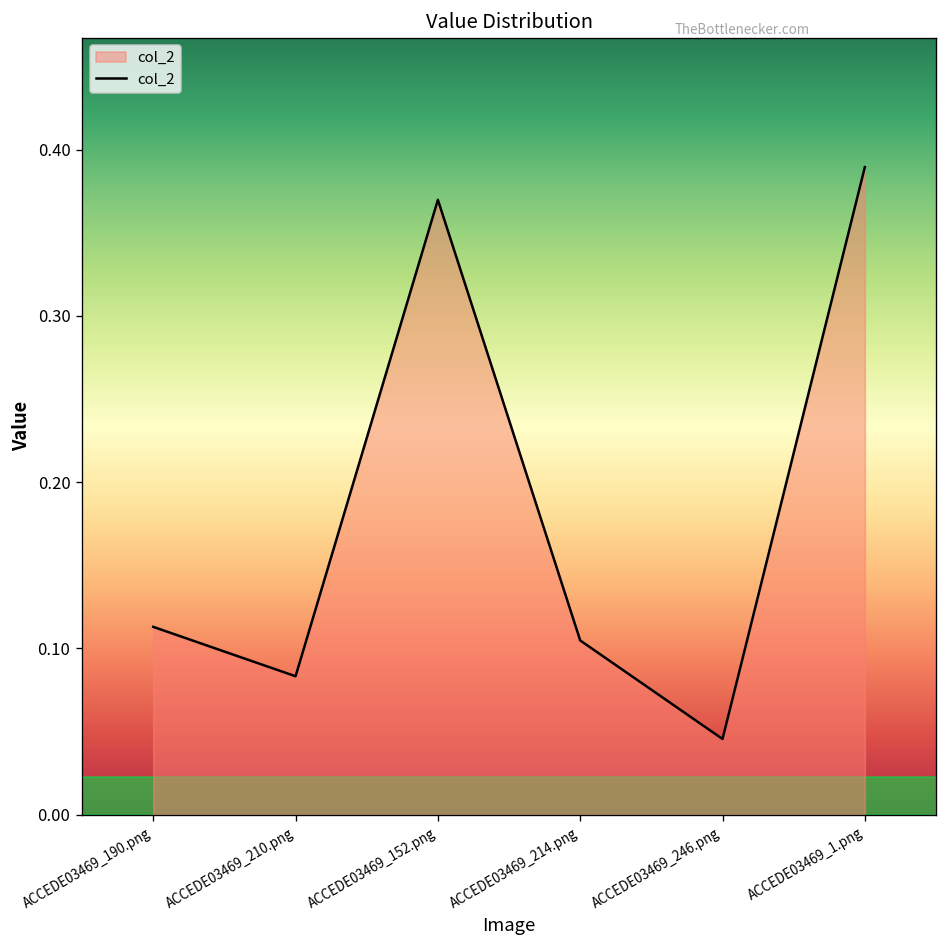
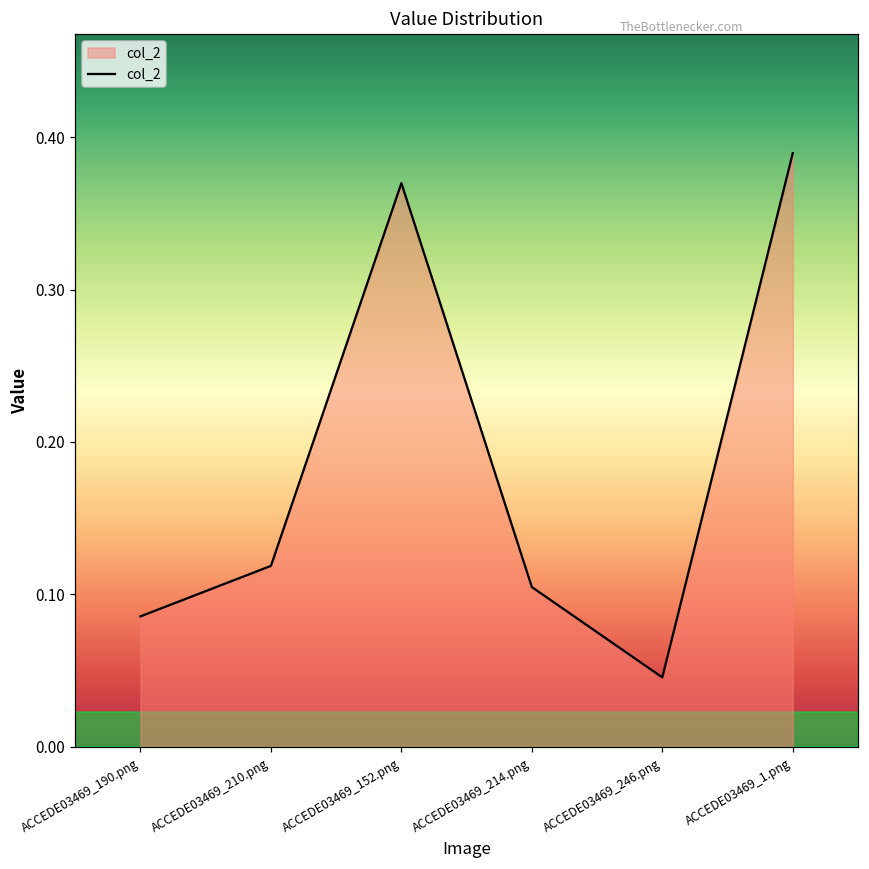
ACCEDE03469_190.png: 0.113 -> 0.086
ACCEDE03469_210.png: 0.083 -> 0.119
